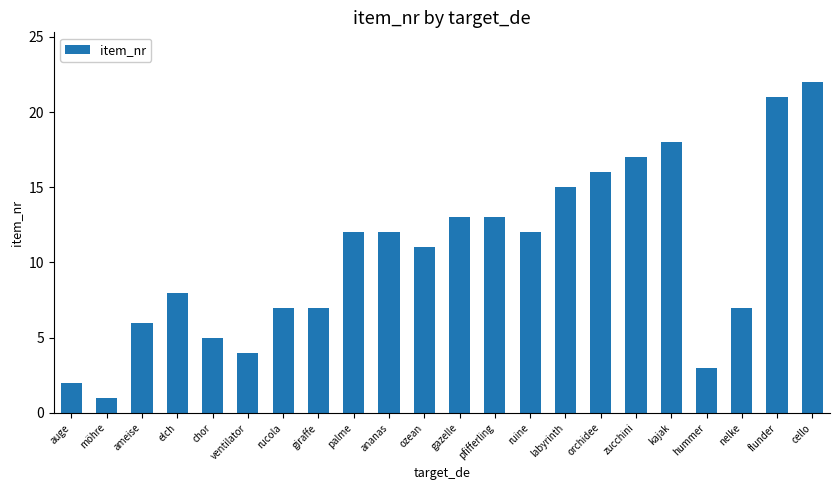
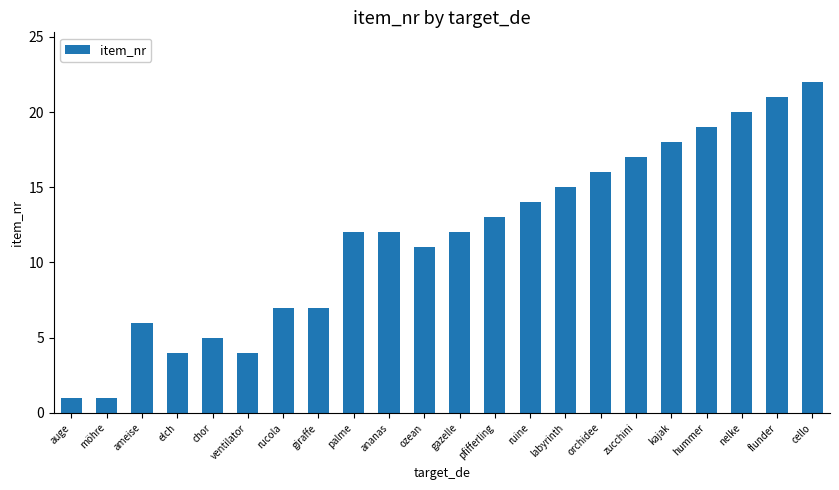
auge: 2 -> 1
elch: 8 -> 4
gazelle: 13 -> 12
ruine: 12 -> 14
hummer: 3 -> 19
nelke: 7 -> 20
